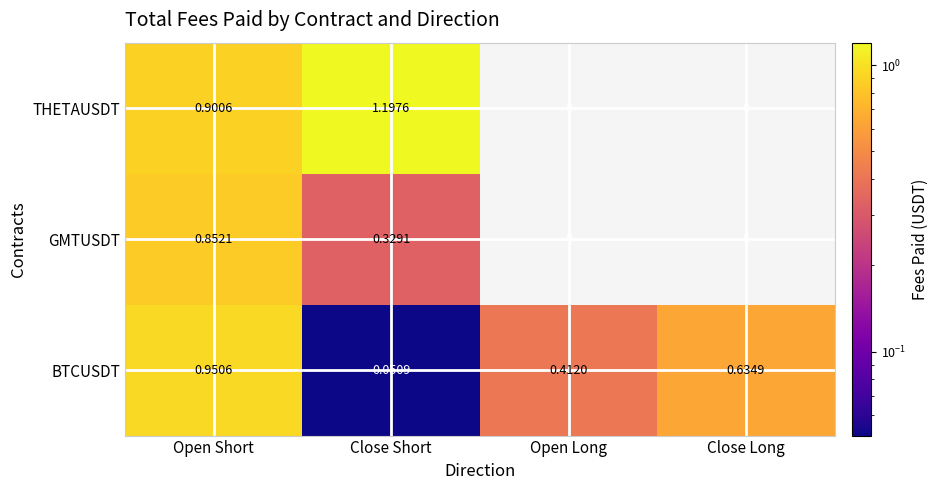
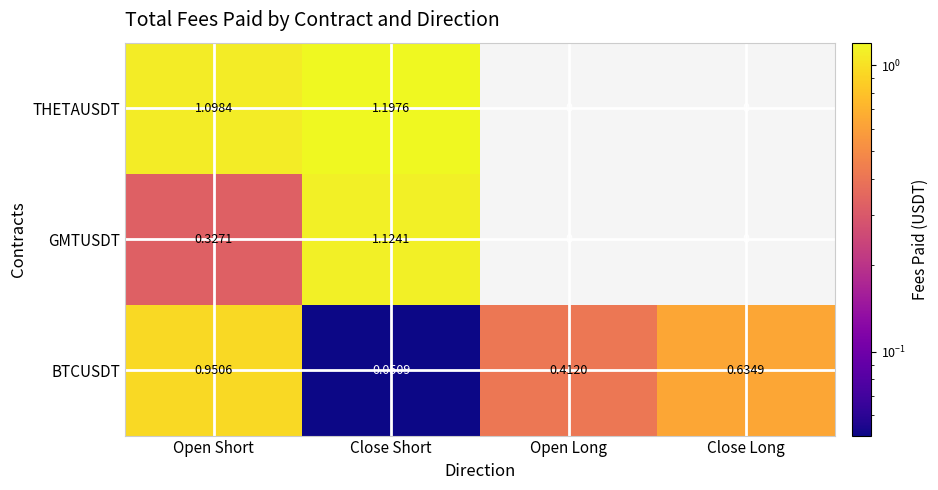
THETAUSDT, Open Short: 0.9006 -> 1.0984
GMTUSDT, Open Short: 0.8521 -> 0.3271
GMTUSDT, Close Short: 0.3291 -> 1.1241
